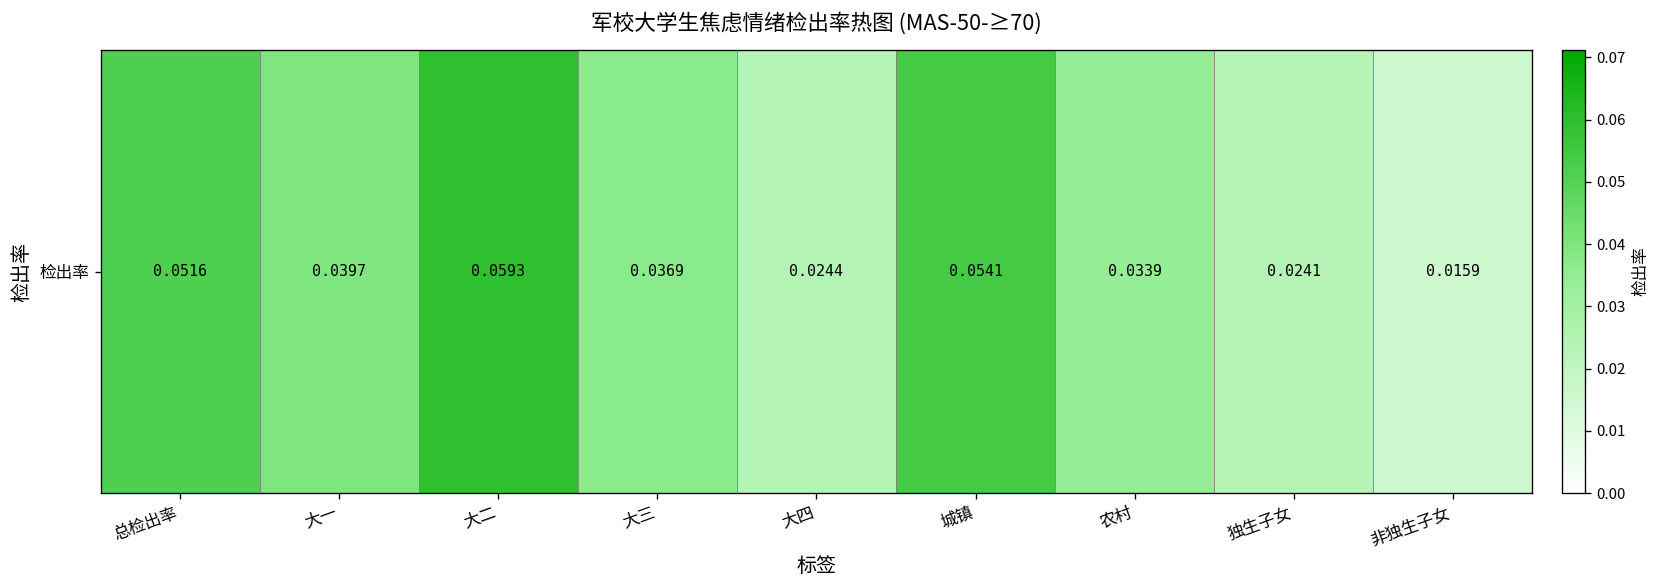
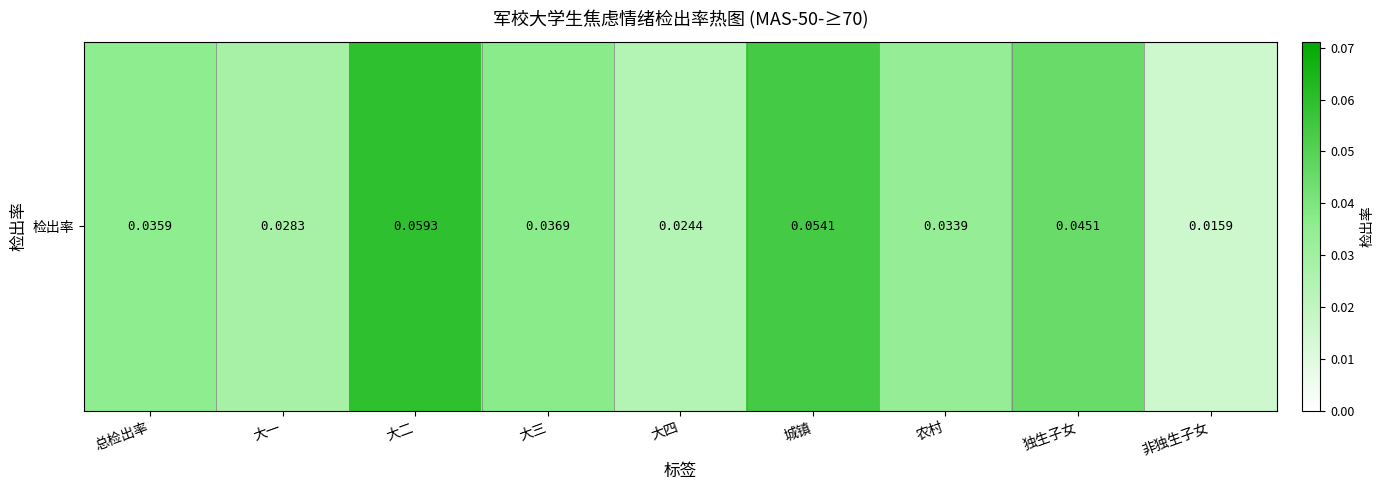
检出率, 总检出率: 0.0516 -> 0.0359
检出率, 大一: 0.0397 -> 0.0283
检出率, 独生子女: 0.0241 -> 0.0451
